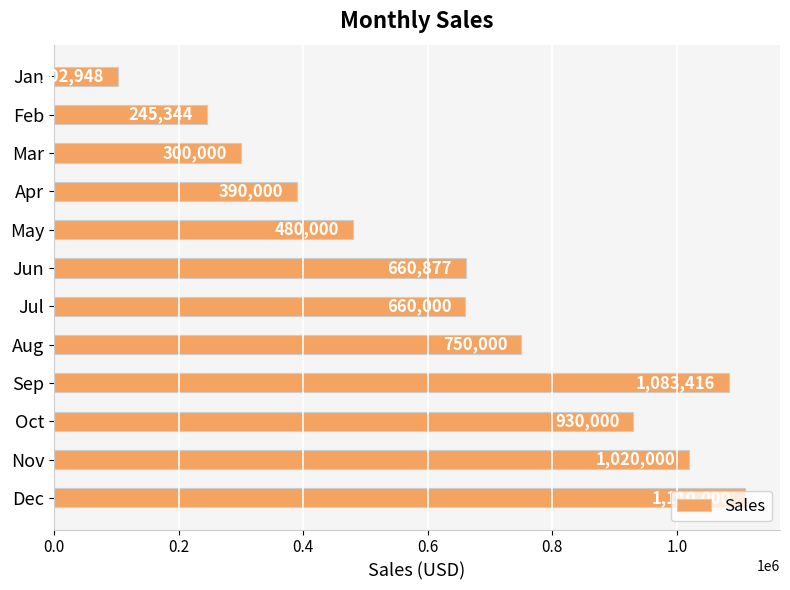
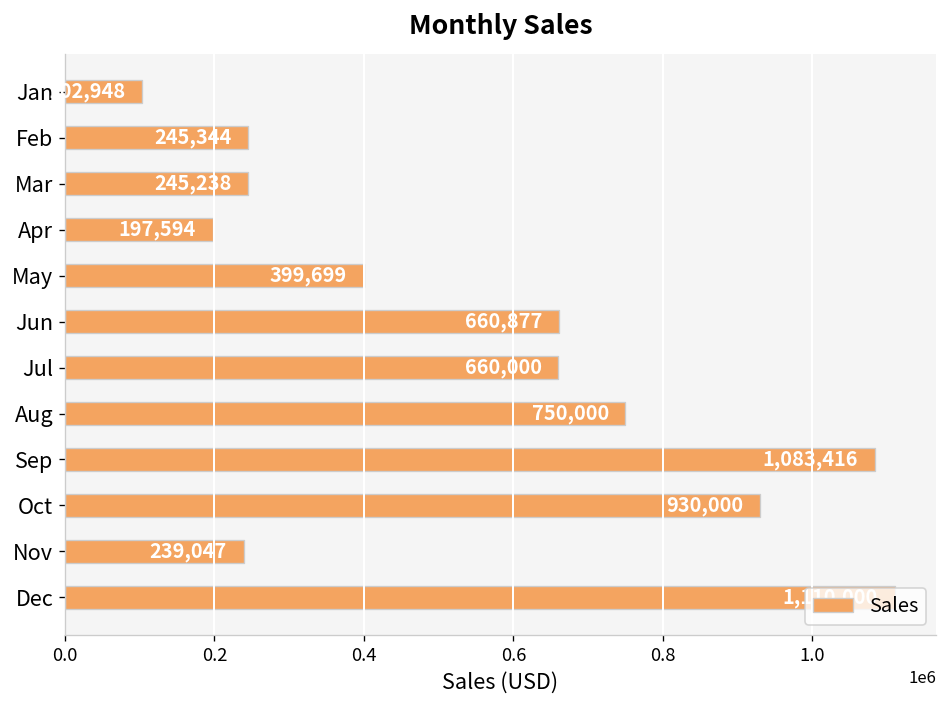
Mar: 300,000 -> 245,238
Apr: 390,000 -> 197,594
May: 480,000 -> 399,699
Nov: 1,020,000 -> 239,047
